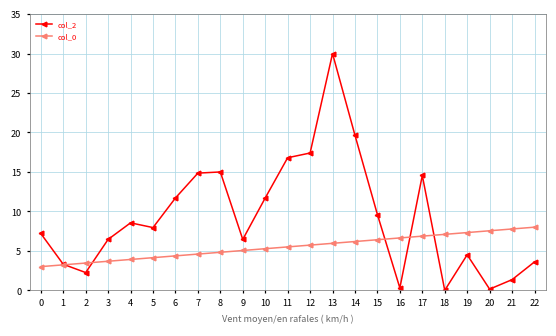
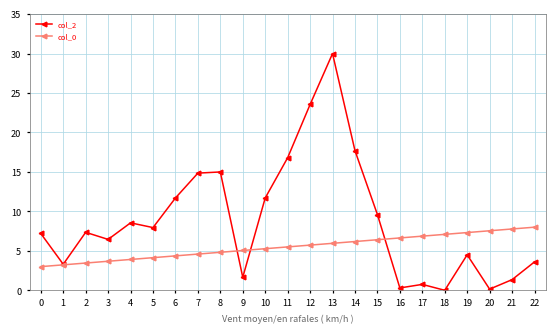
col_2, 2: 2 -> 7
col_2, 9: 6 -> 2
col_2, 12: 17 -> 24
col_2, 14: 20 -> 18
col_2, 17: 15 -> 1
